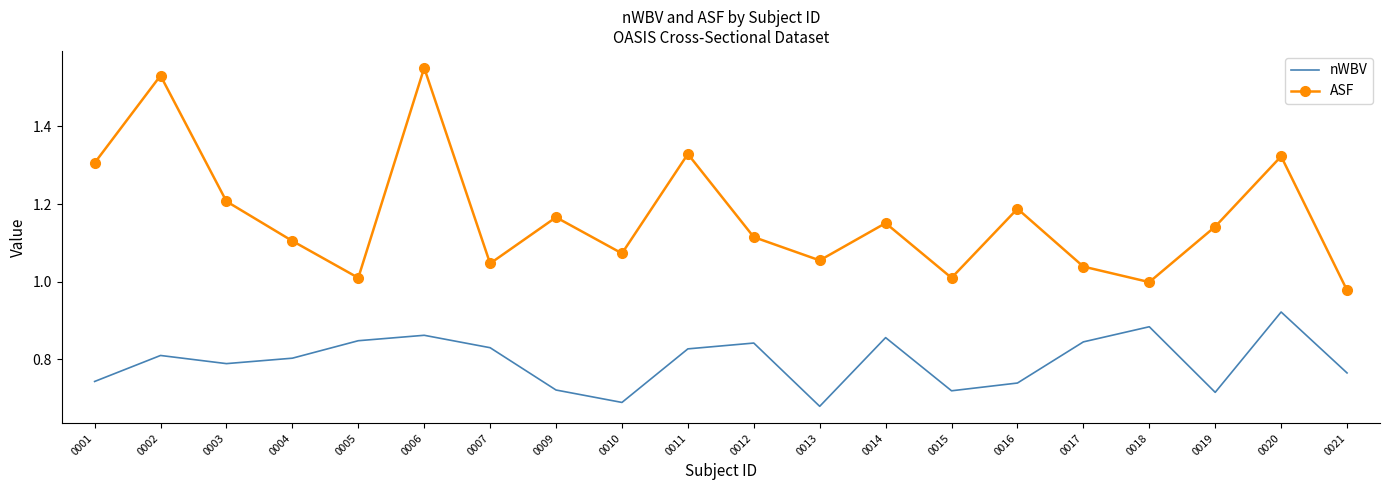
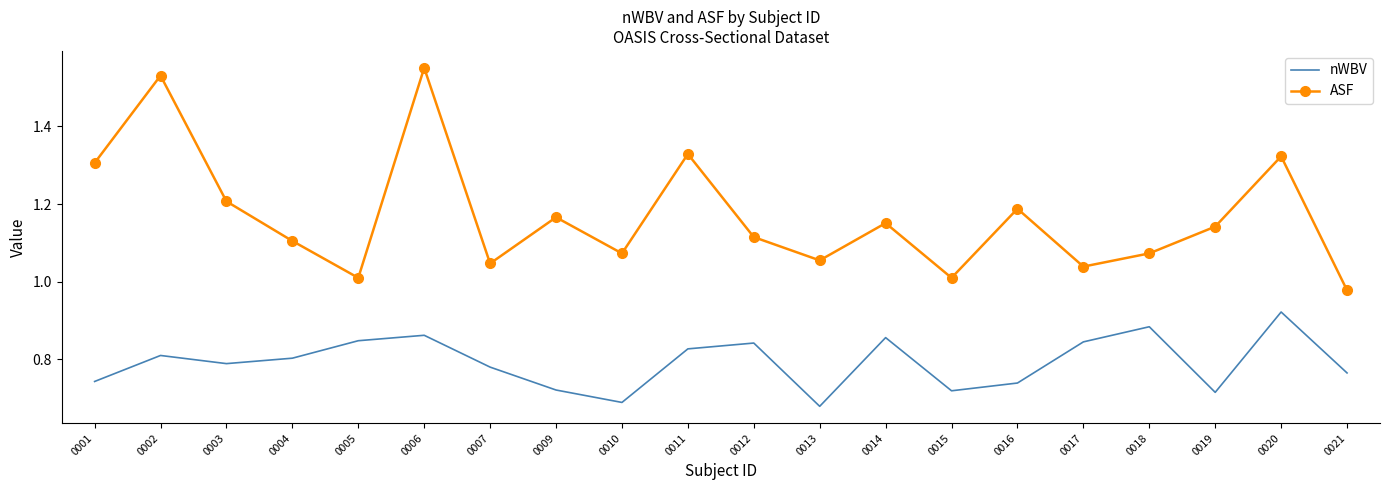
nWBV, 0007: 0.83 -> 0.78
ASF, 0018: 1.00 -> 1.07
